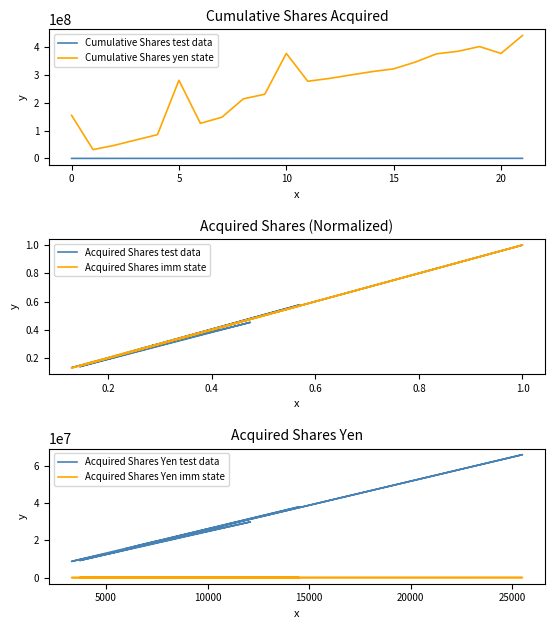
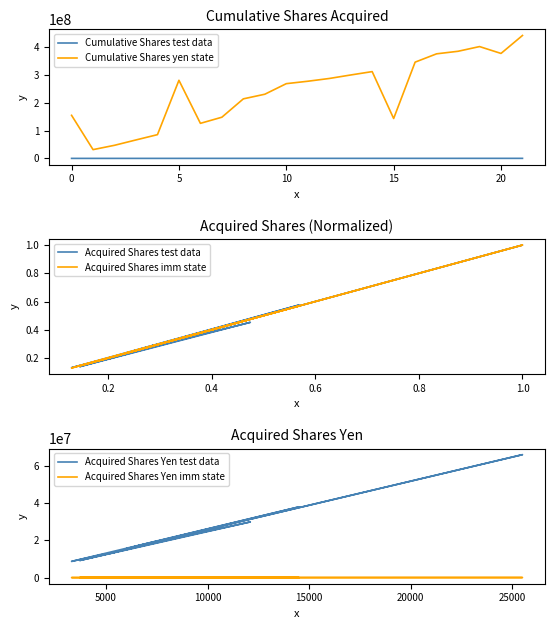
Cumulative Shares Acquired, Cumulative Shares yen state, 10: 380000000 -> 270000000
Cumulative Shares Acquired, Cumulative Shares yen state, 15: 320000000 -> 140000000
